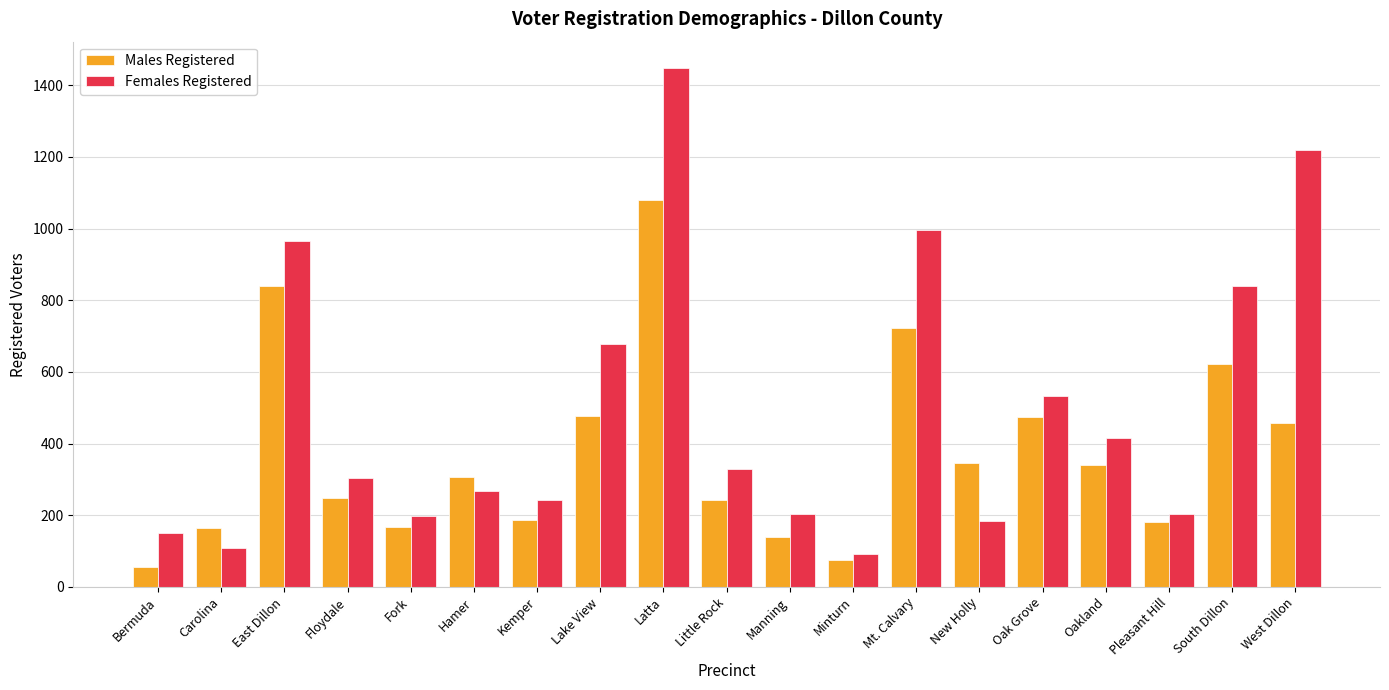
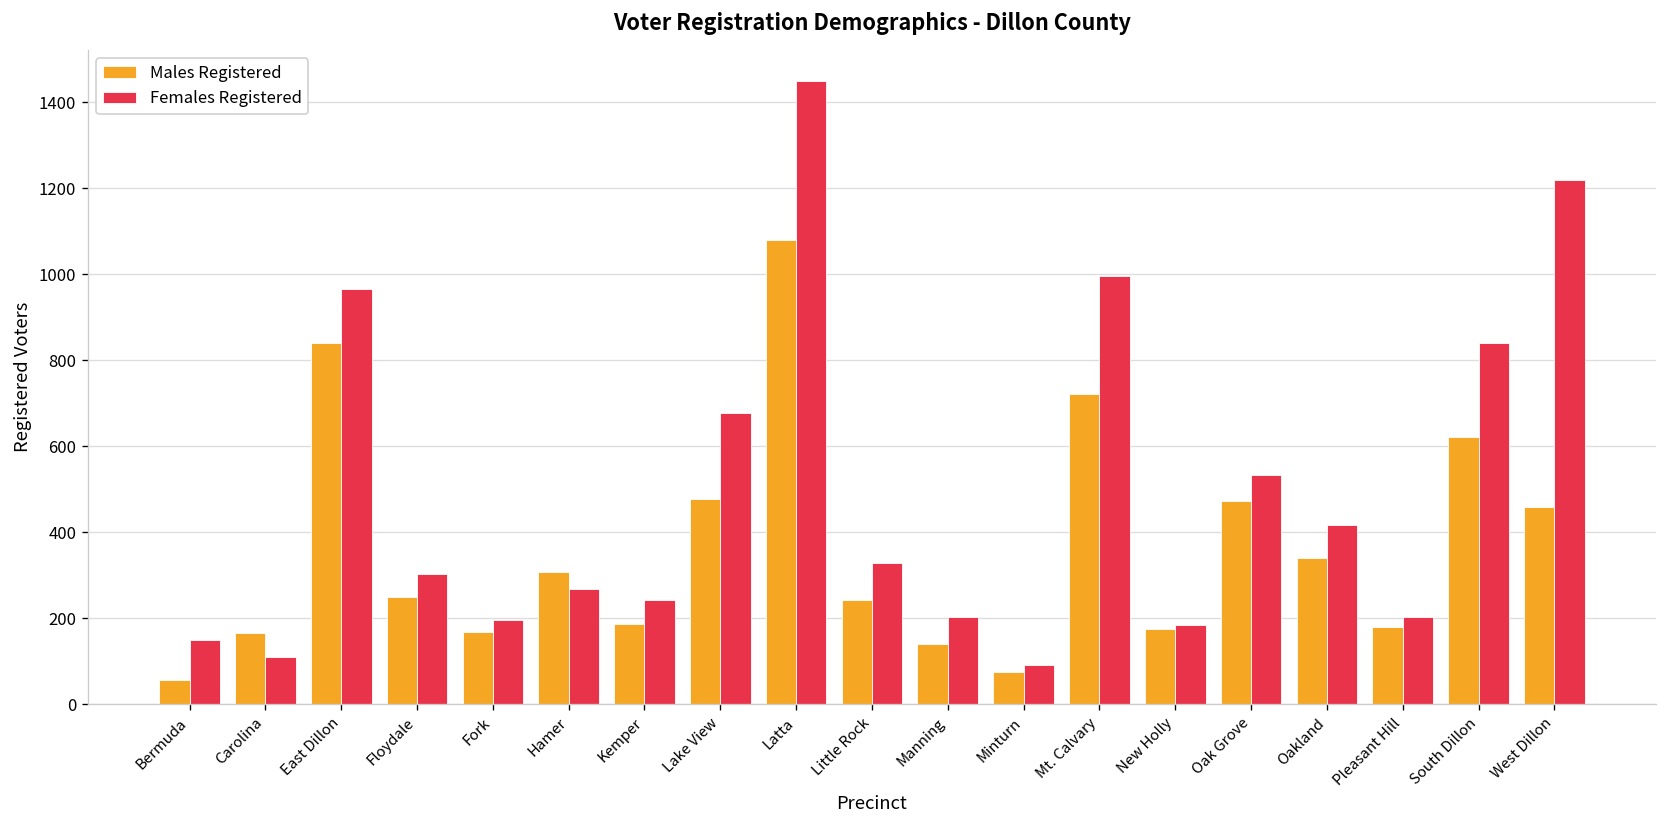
Males Registered, New Holly: 350 -> 180
